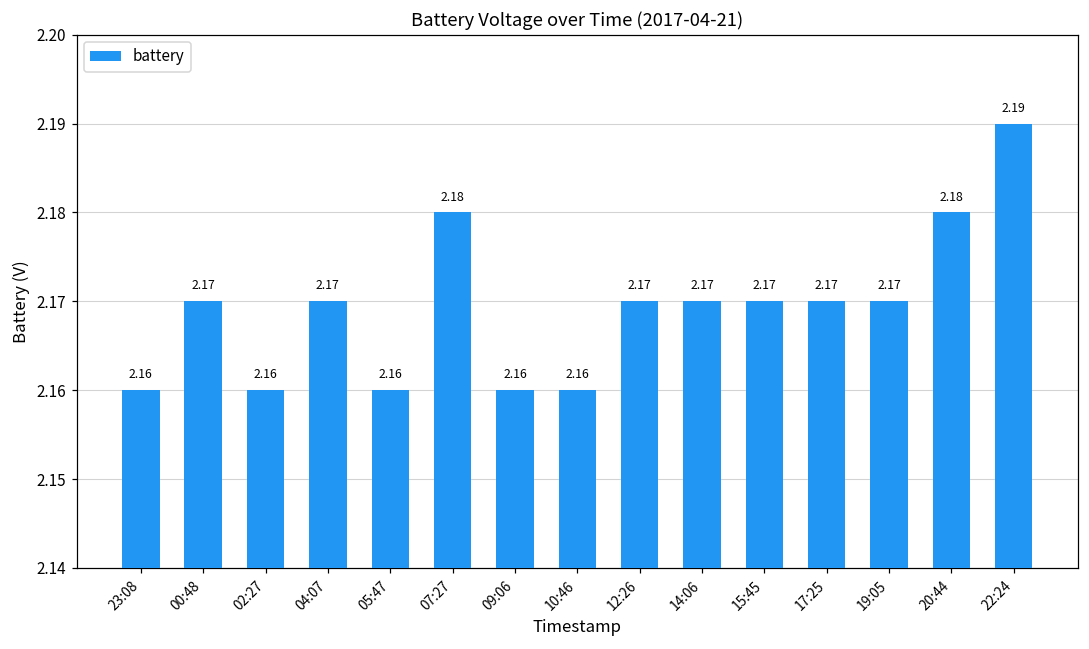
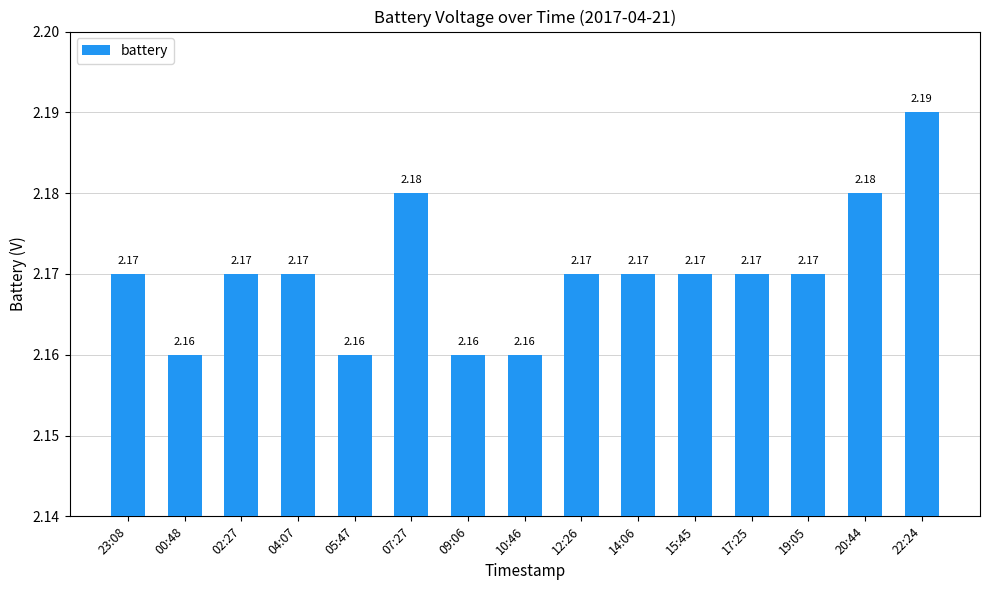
23:08: 2.16 -> 2.17
00:48: 2.17 -> 2.16
02:27: 2.16 -> 2.17
